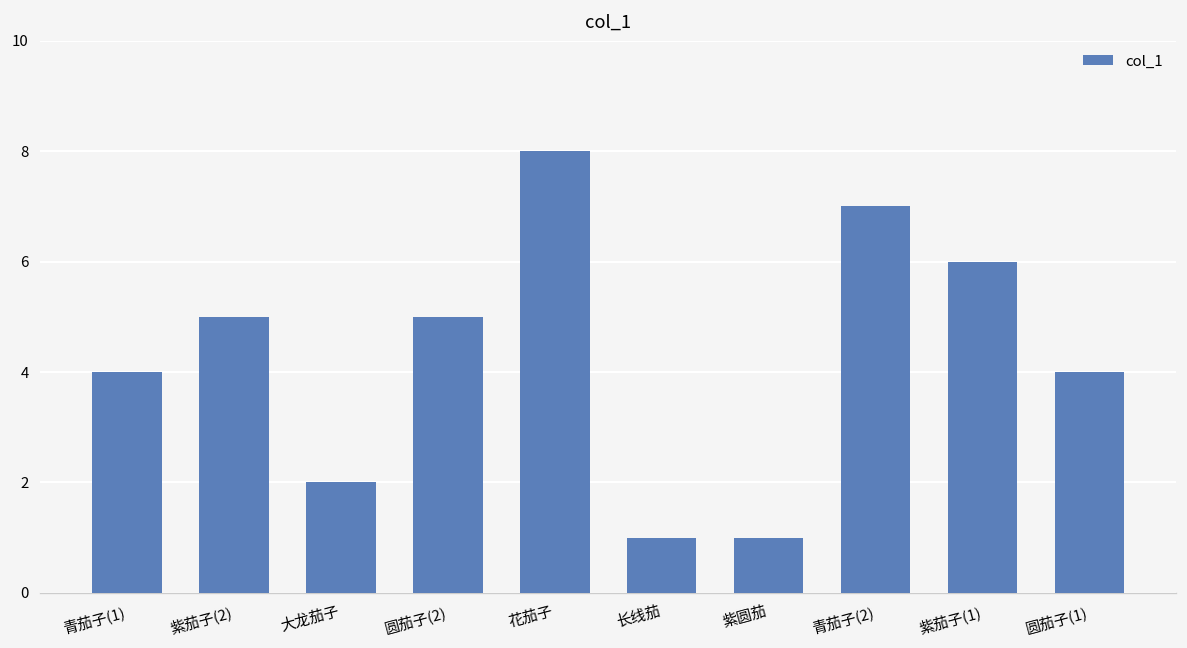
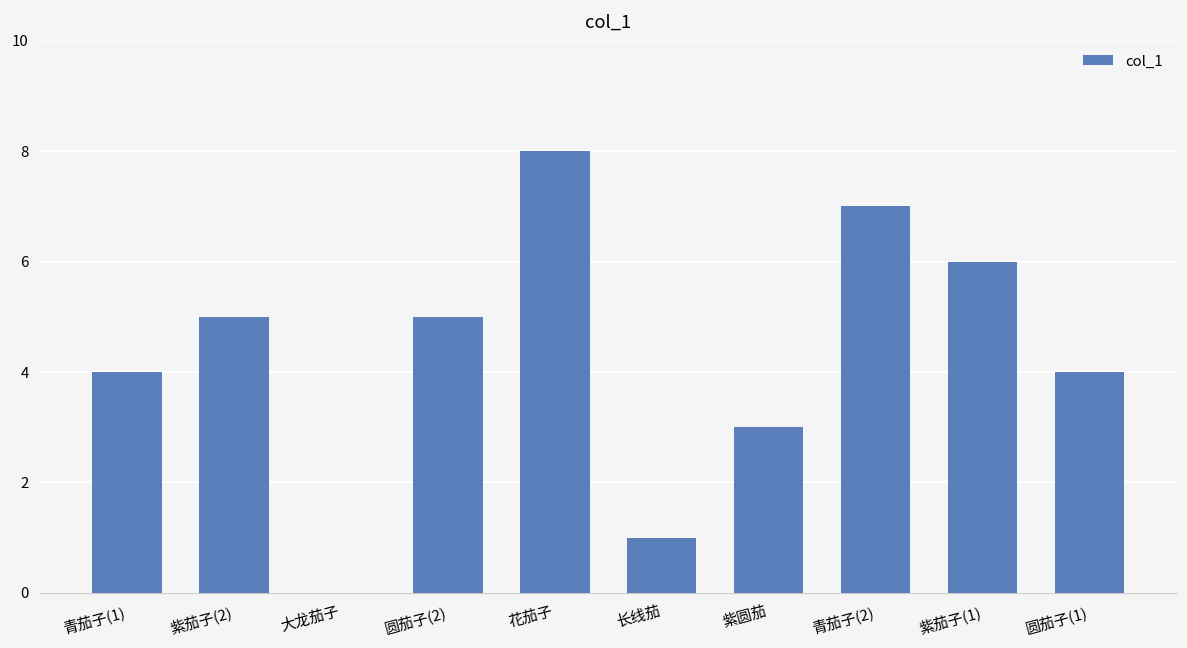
大龙茄子: 2 -> 0
紫圆茄: 1 -> 3
